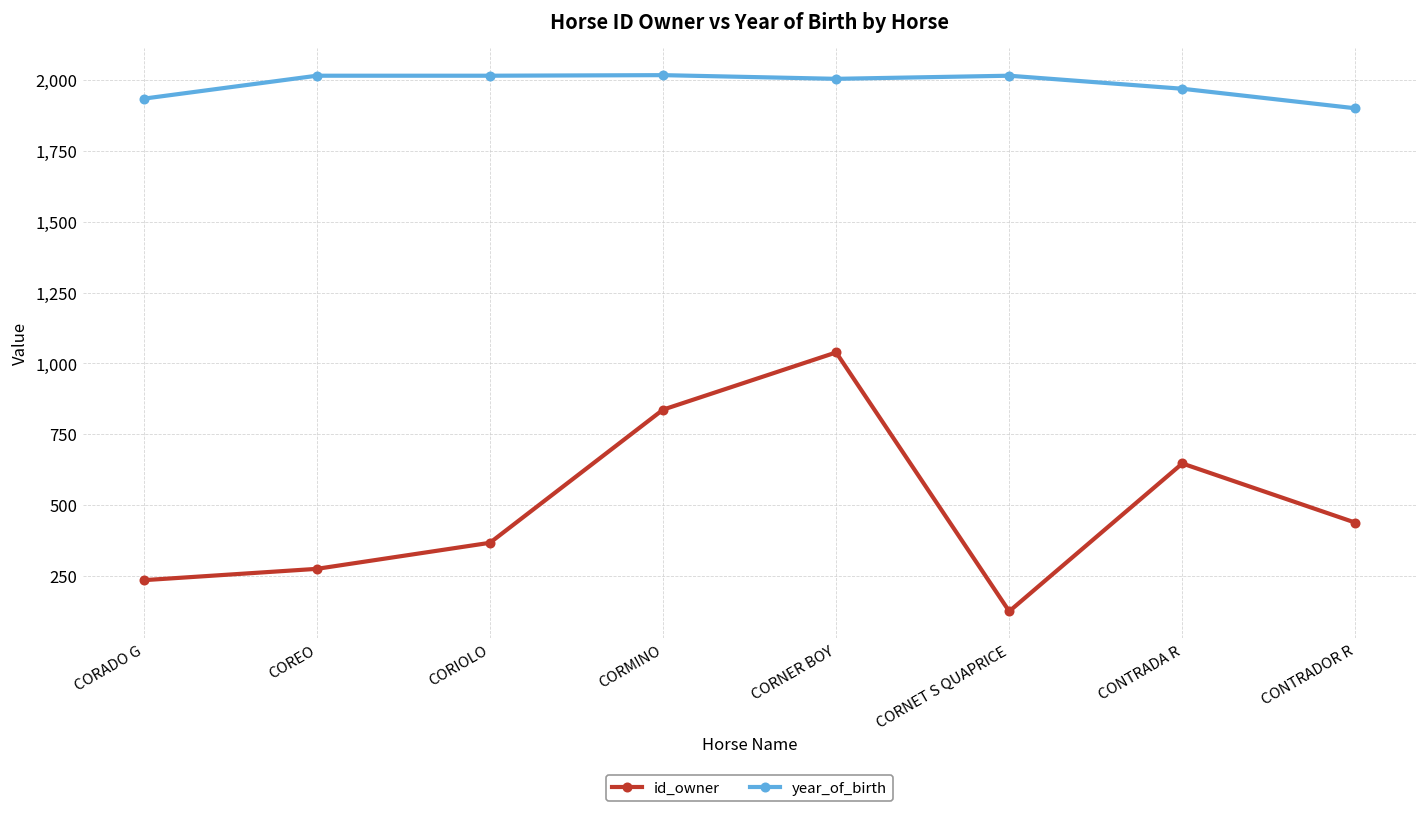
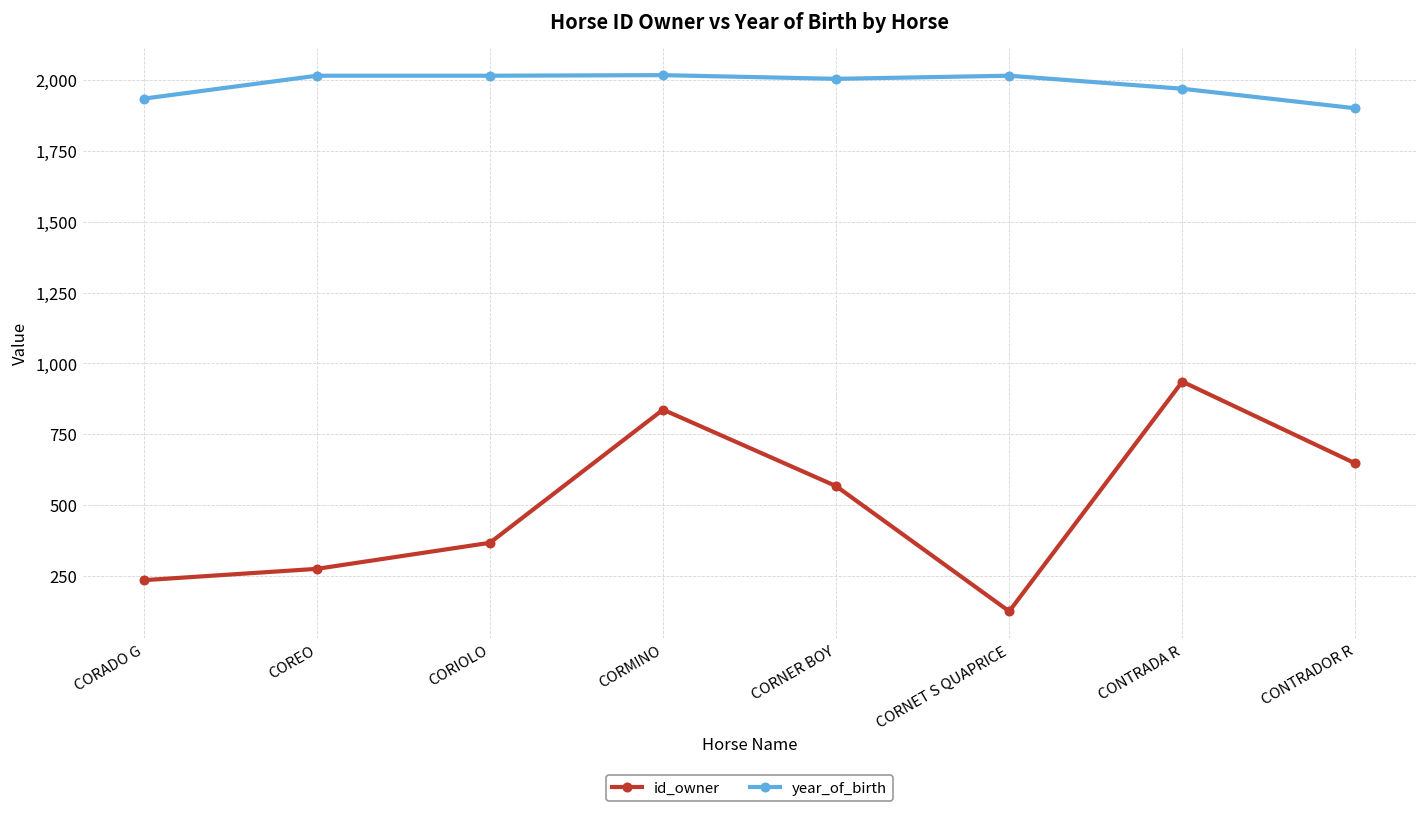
id_owner, CORNER BOY: 1,040 -> 570
id_owner, CONTRADA R: 650 -> 940
id_owner, CONTRADOR R: 440 -> 650
